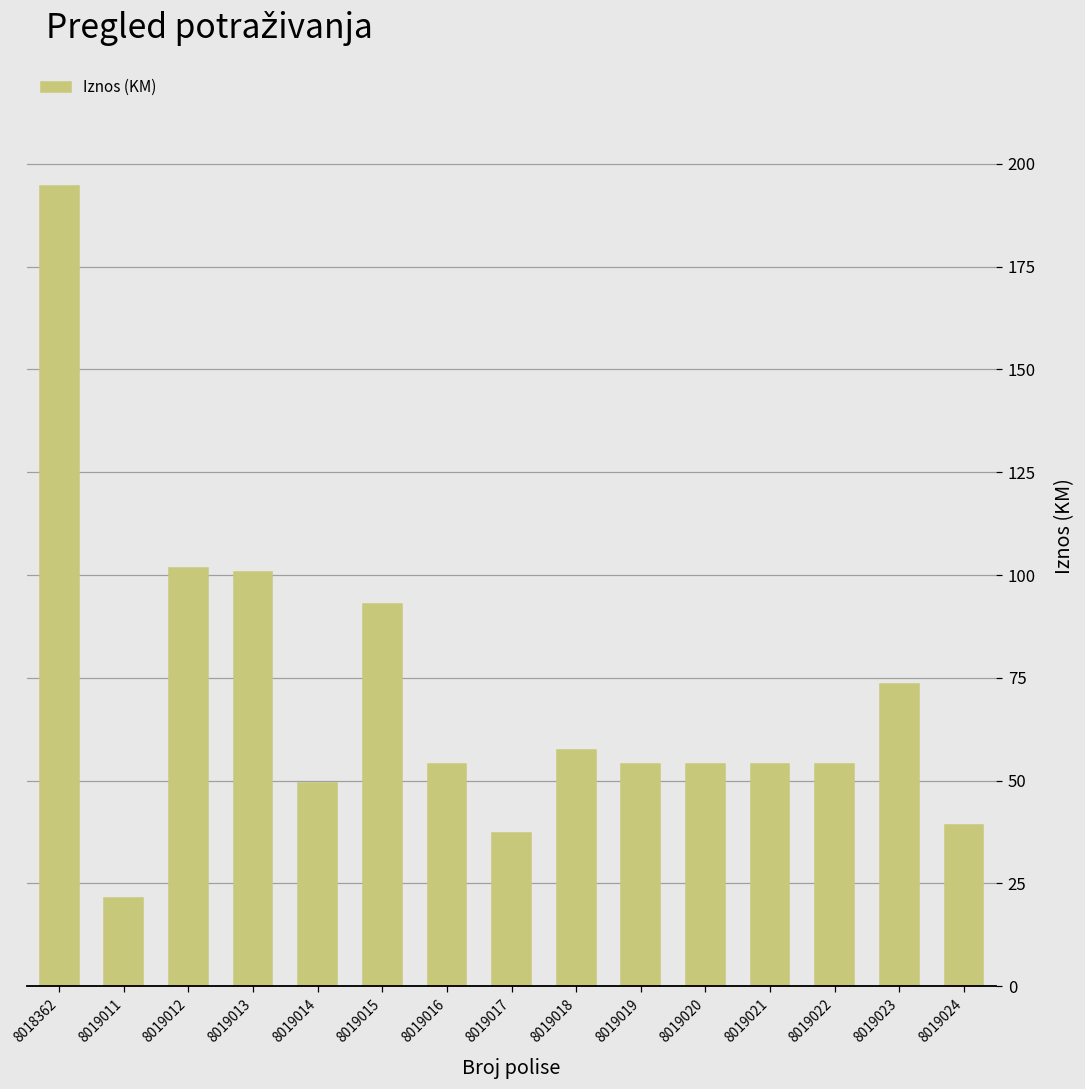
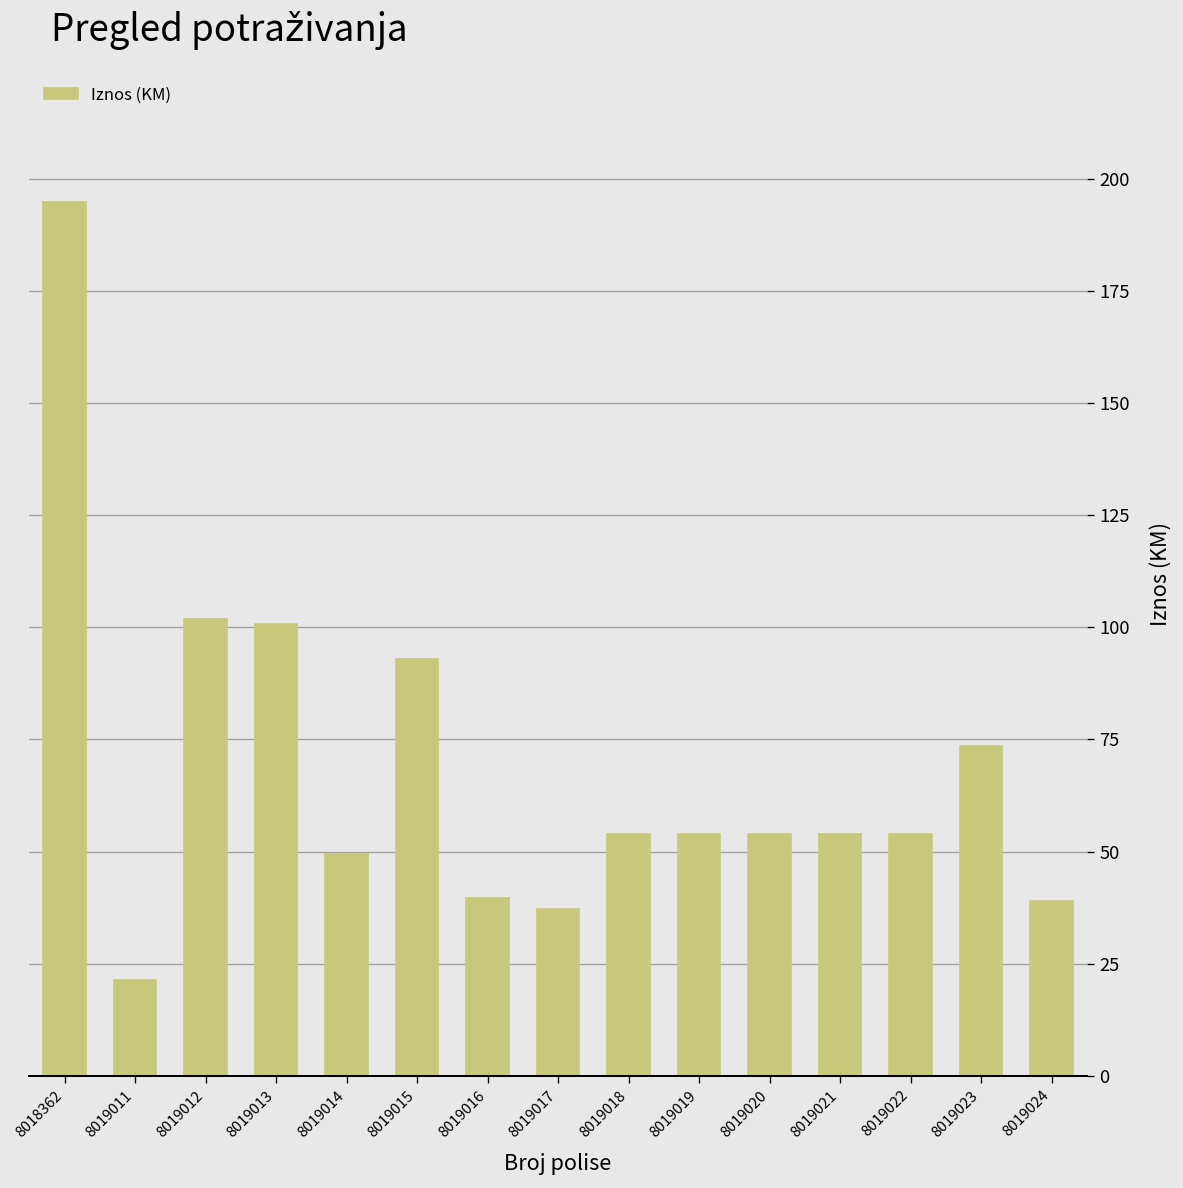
8019016: 54 -> 40
8019018: 57 -> 54
